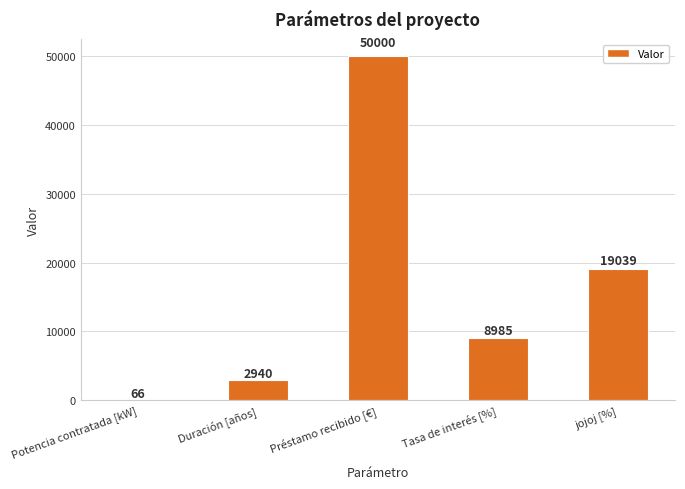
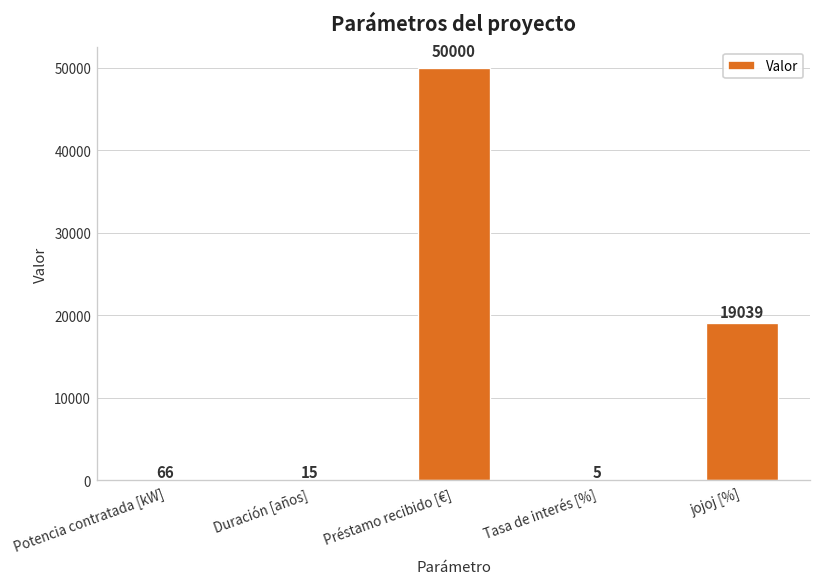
Duración [años]: 2940 -> 15
Tasa de interés [%]: 8985 -> 5
